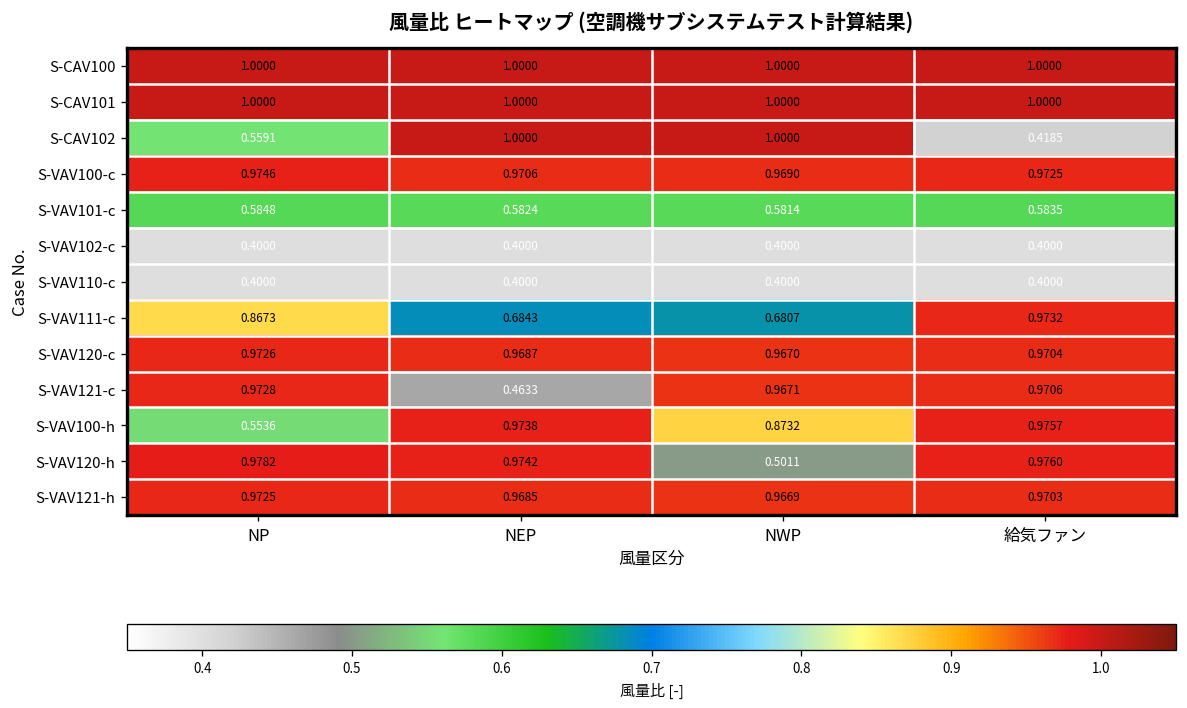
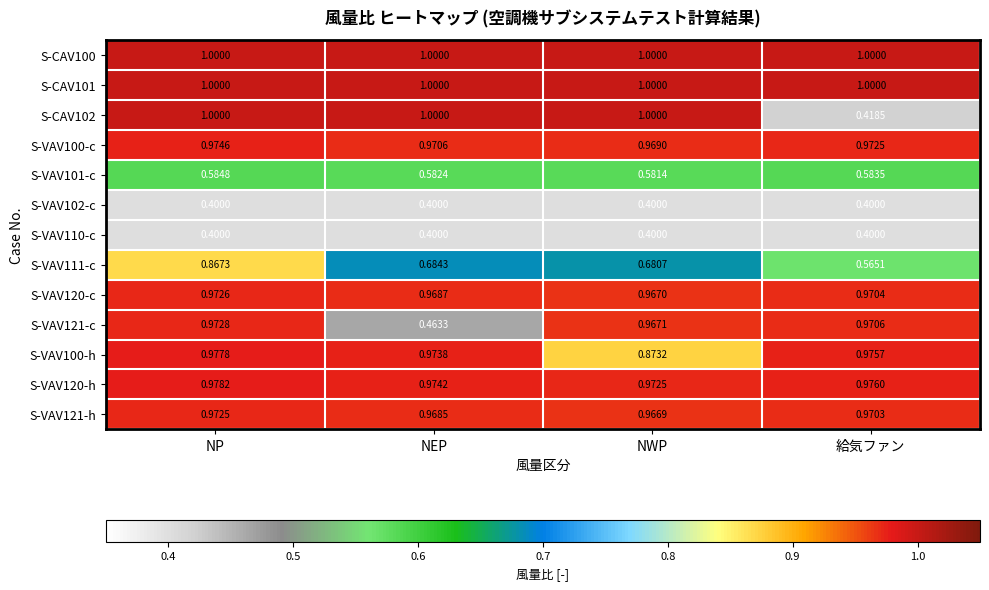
S-CAV102, NP: 0.5591 -> 1.0000
S-VAV111-c, 給気ファン: 0.9732 -> 0.5651
S-VAV100-h, NP: 0.5536 -> 0.9778
S-VAV120-h, NWP: 0.5011 -> 0.9725
